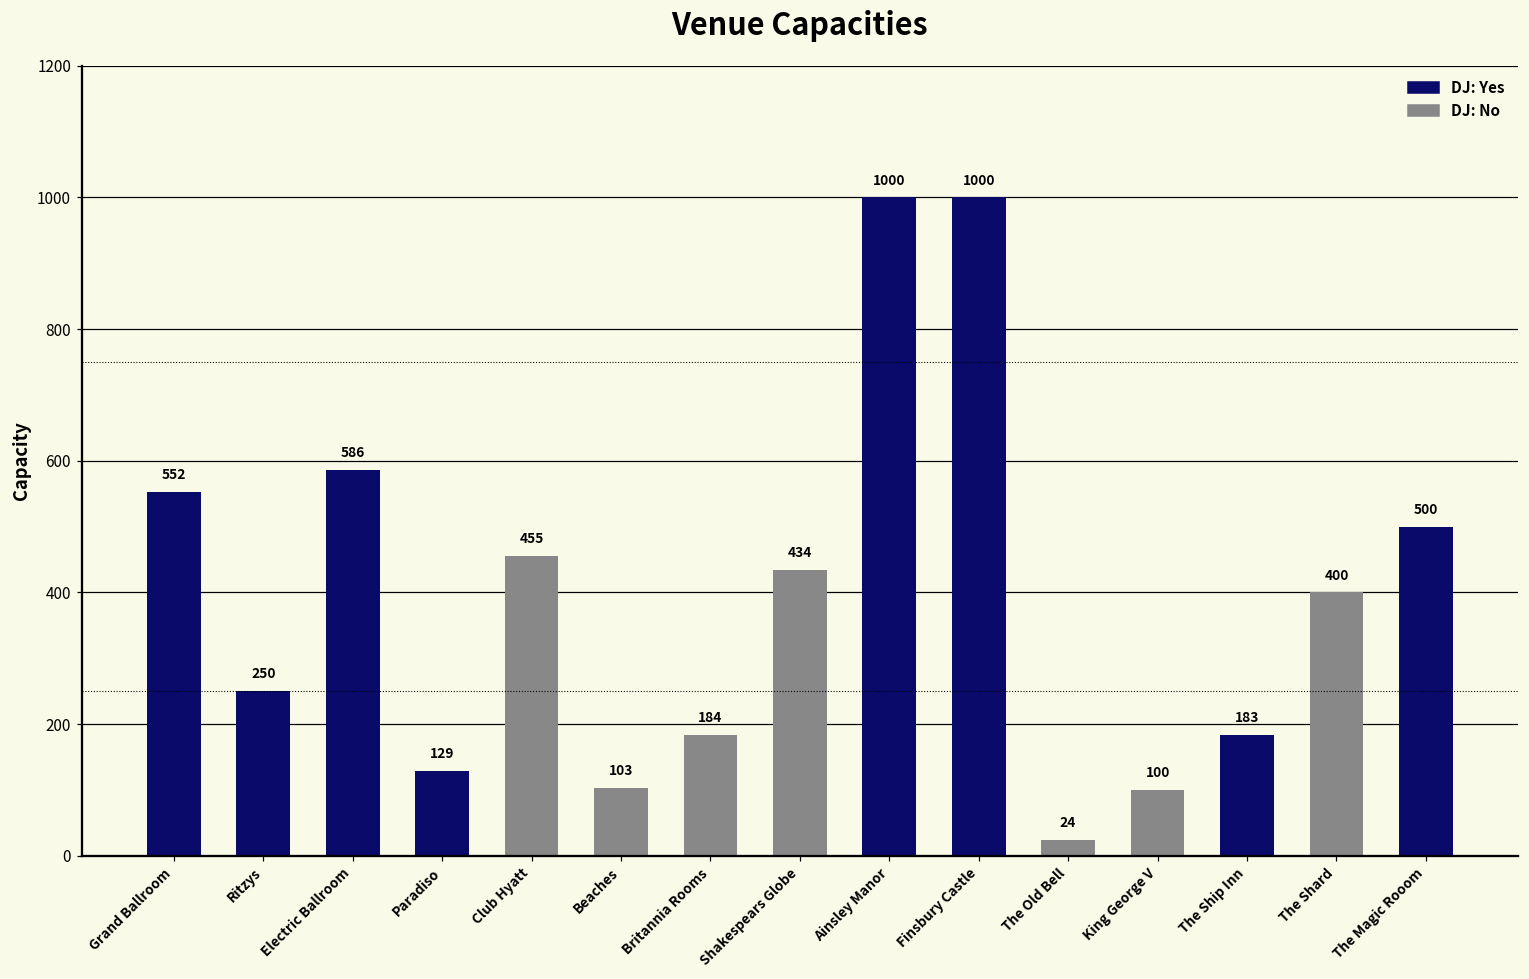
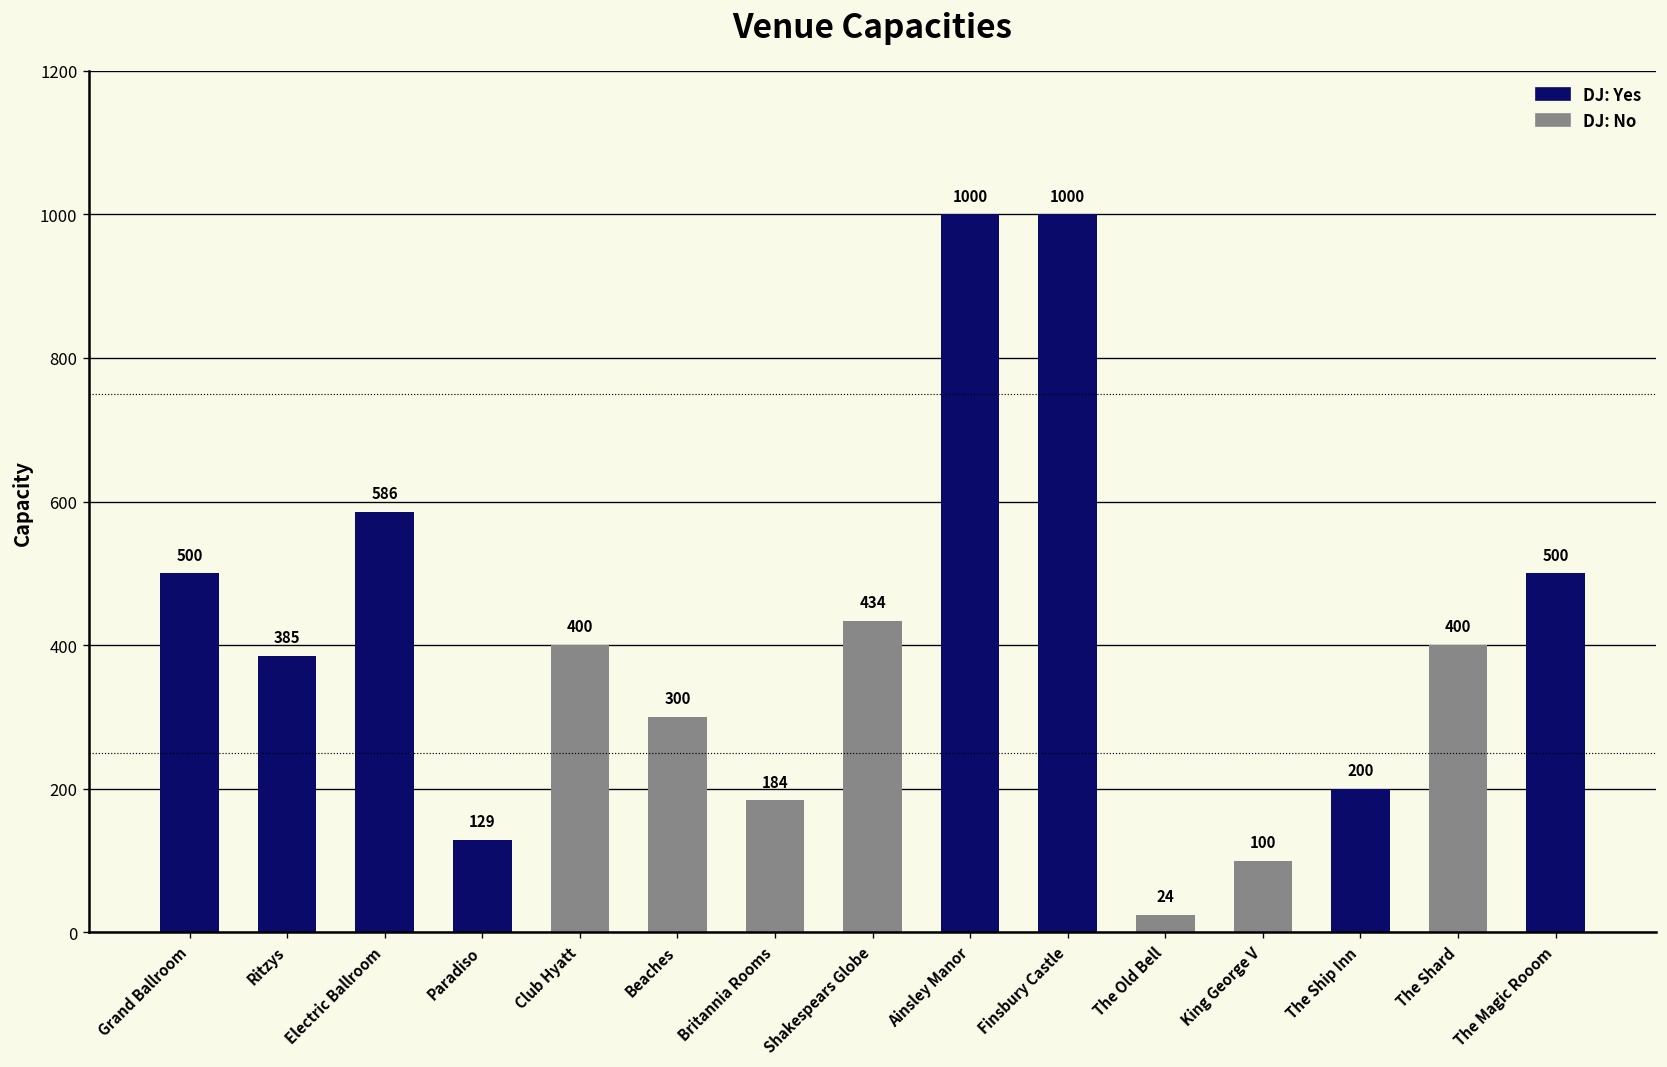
DJ: Yes, Grand Ballroom: 552 -> 500
DJ: Yes, Ritzys: 250 -> 385
DJ: No, Club Hyatt: 455 -> 400
DJ: No, Beaches: 103 -> 300
DJ: Yes, The Ship Inn: 183 -> 200
